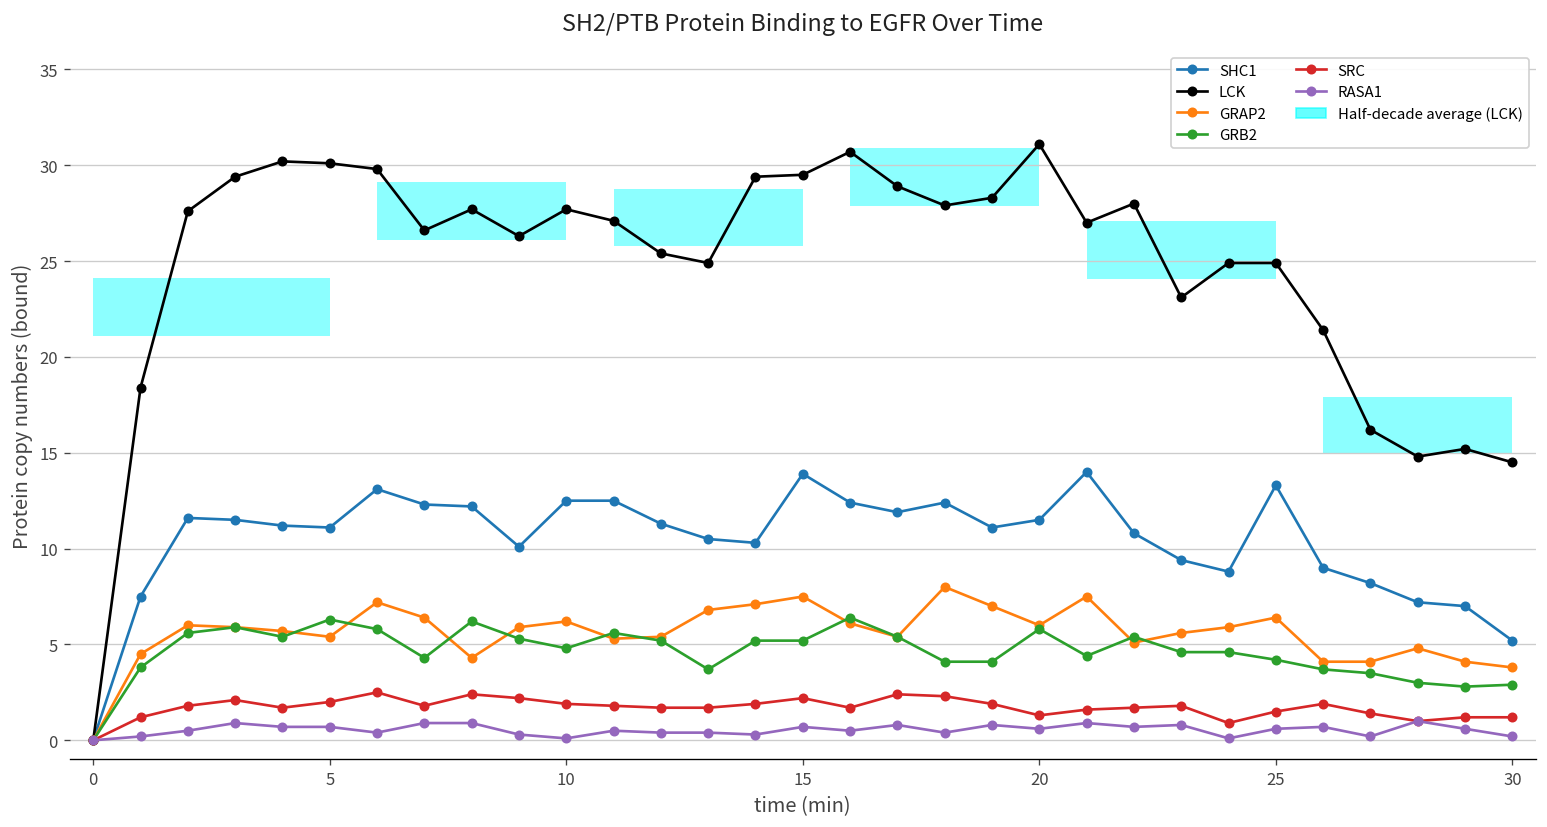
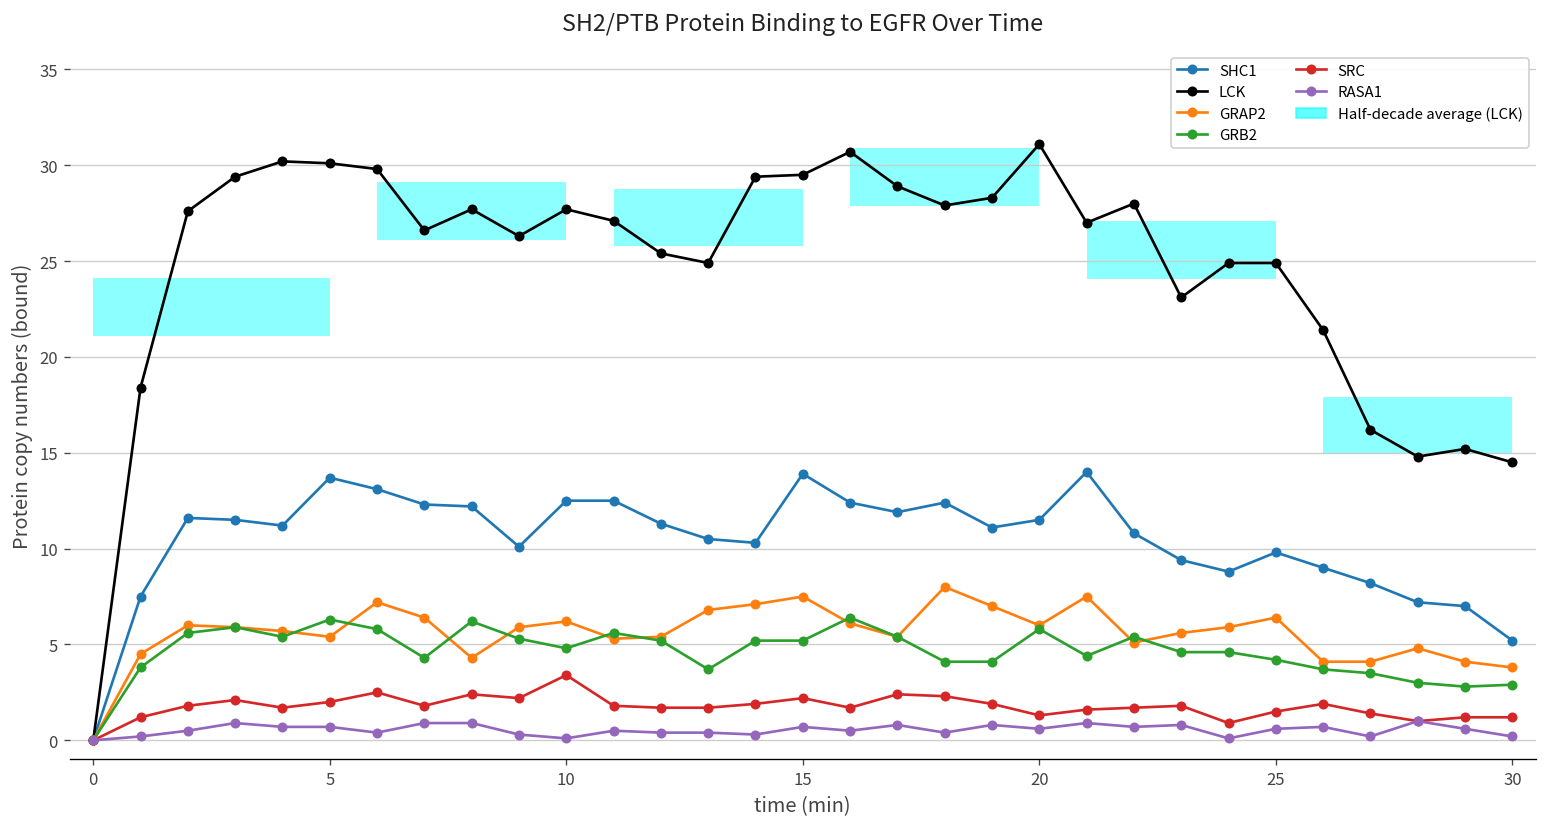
SHC1, 5: 11.1 -> 13.7
SRC, 10: 1.9 -> 3.4
SHC1, 25: 13.3 -> 9.8
